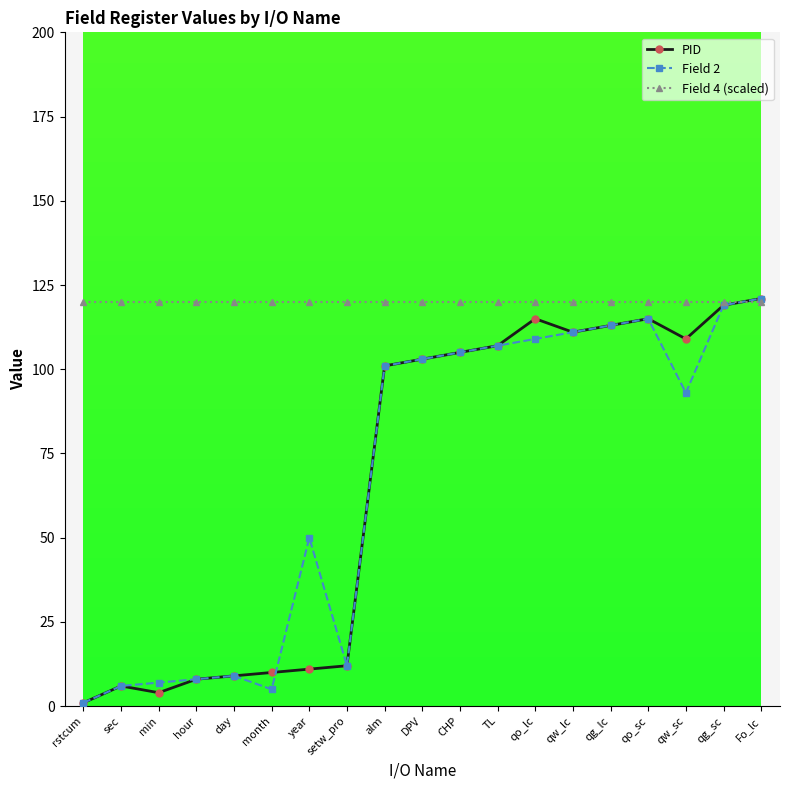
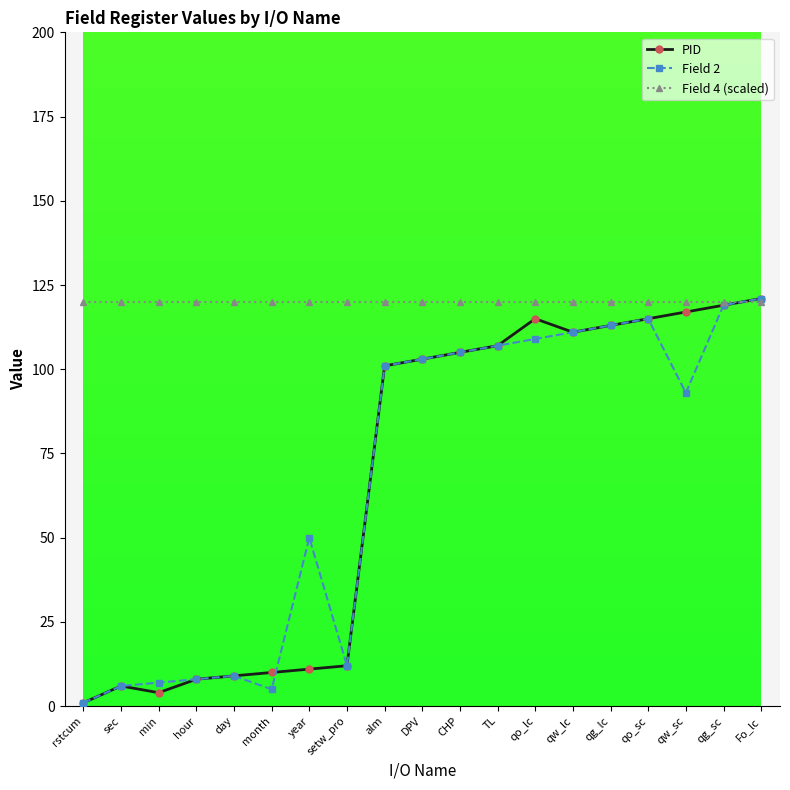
PID, qw_sc: 109 -> 117
